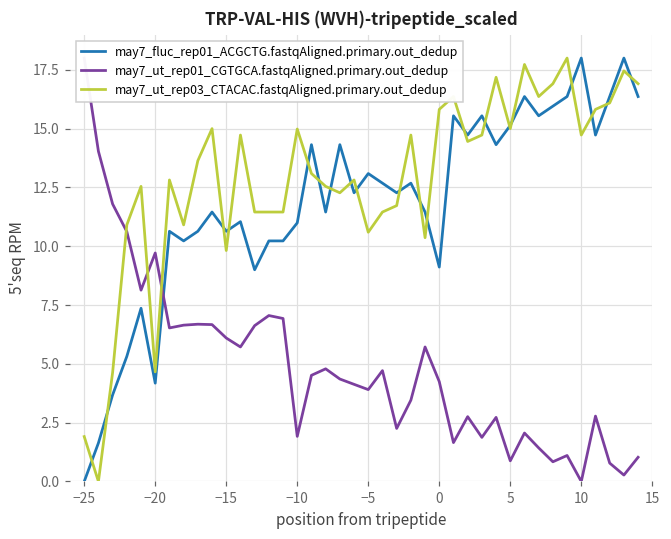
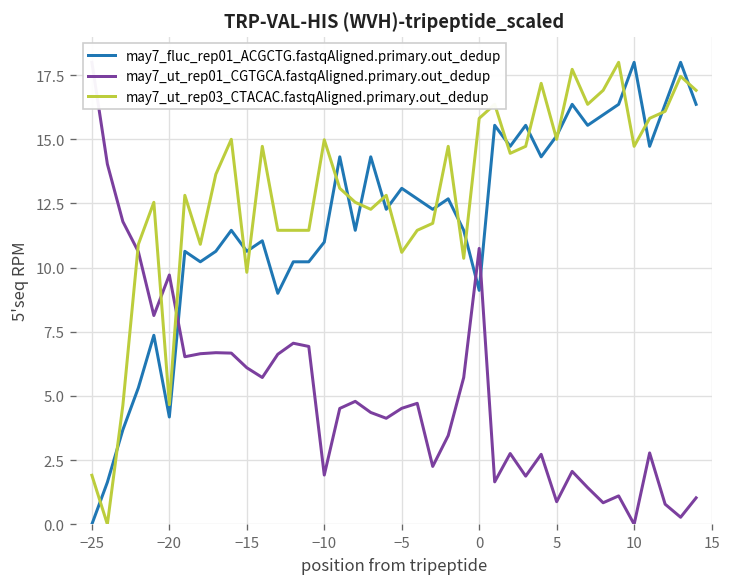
may7_ut_rep01_CGTGCA.fastqAligned.primary.out_dedup, −5: 3.9 -> 4.5
may7_ut_rep01_CGTGCA.fastqAligned.primary.out_dedup, 0: 4.2 -> 10.8
